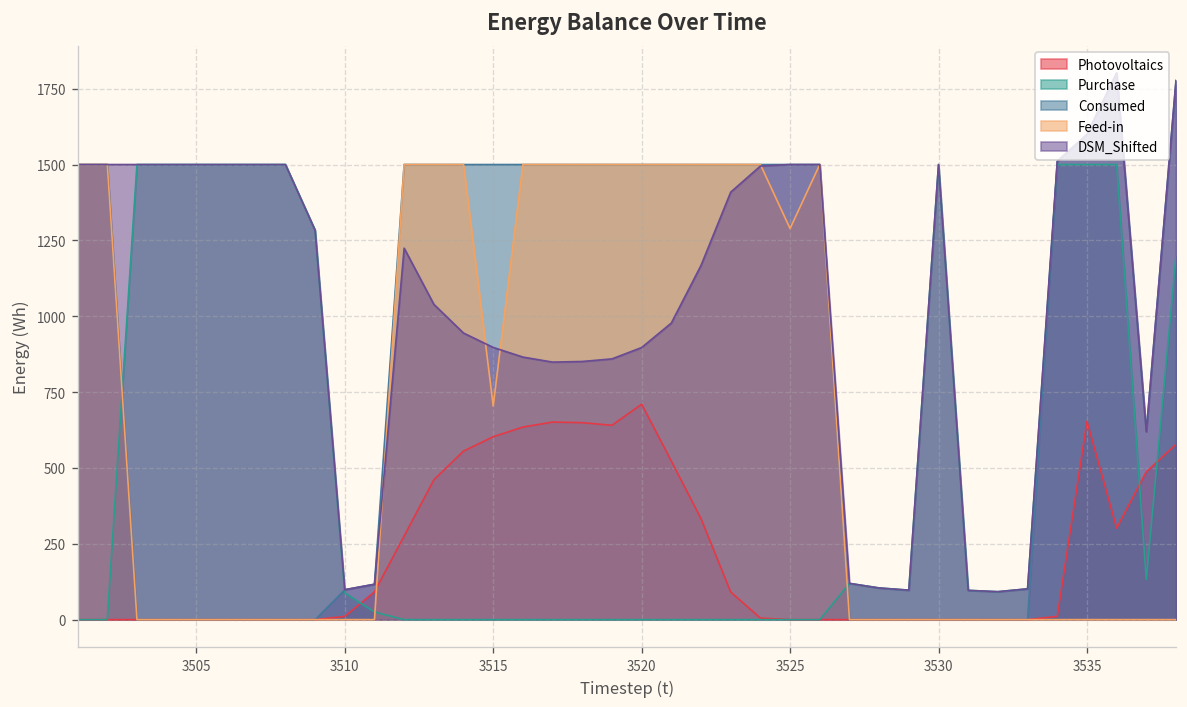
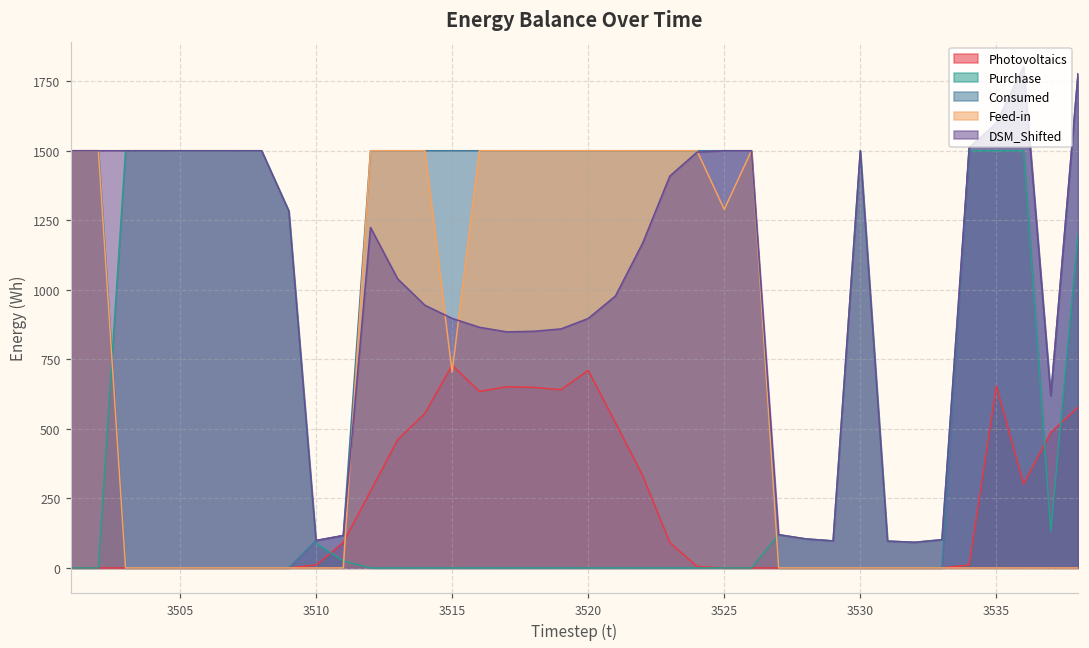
Photovoltaics, 3515: 600 -> 730
